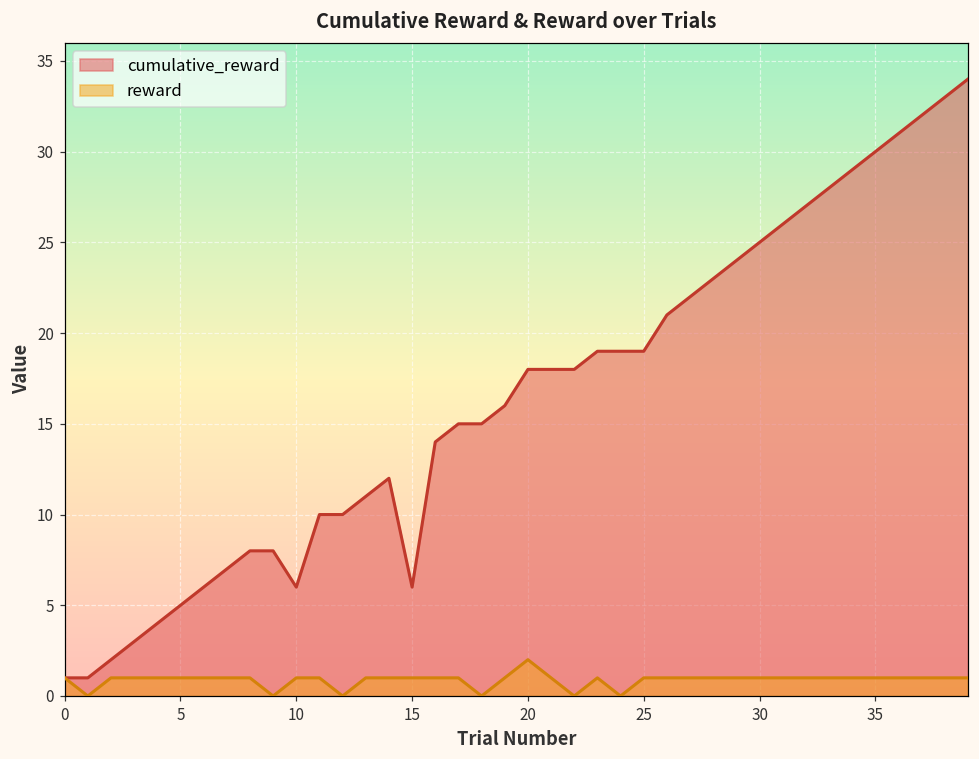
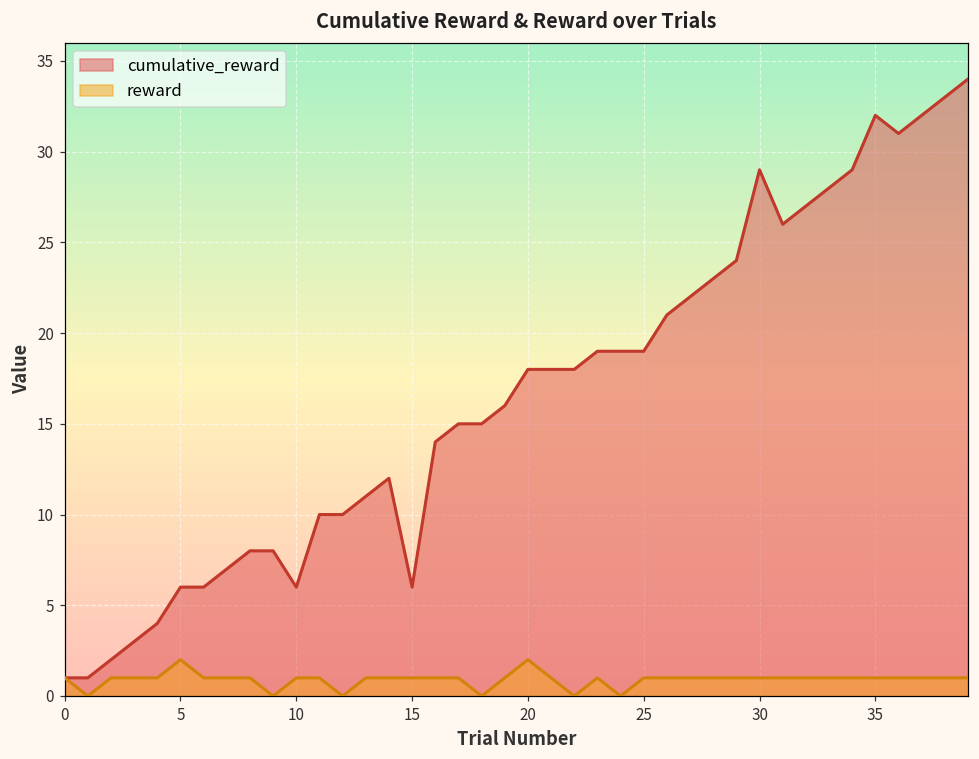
cumulative_reward, 5: 5 -> 6
reward, 5: 1 -> 2
cumulative_reward, 30: 25 -> 29
cumulative_reward, 35: 30 -> 32
